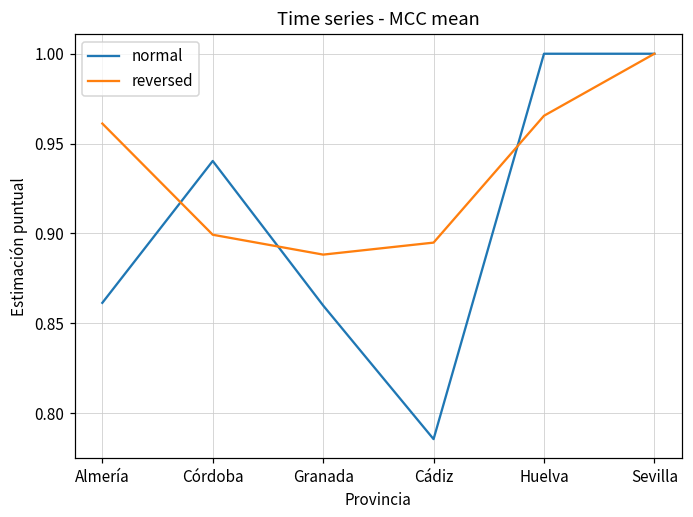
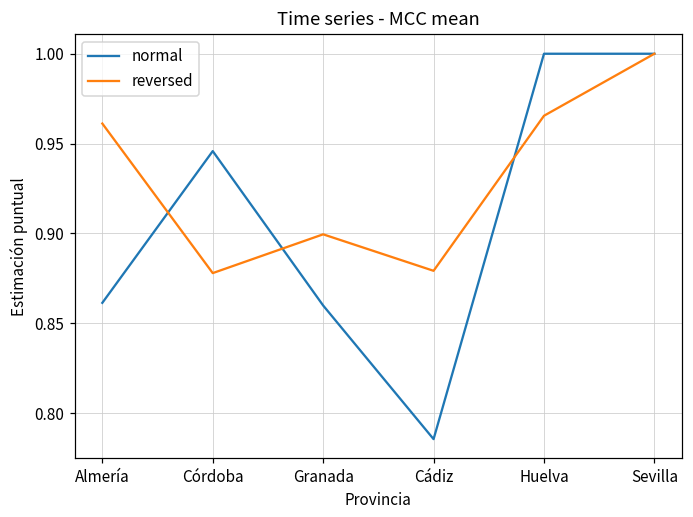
normal, Córdoba: 0.940 -> 0.946
reversed, Córdoba: 0.899 -> 0.878
reversed, Granada: 0.888 -> 0.899
reversed, Cádiz: 0.895 -> 0.879
